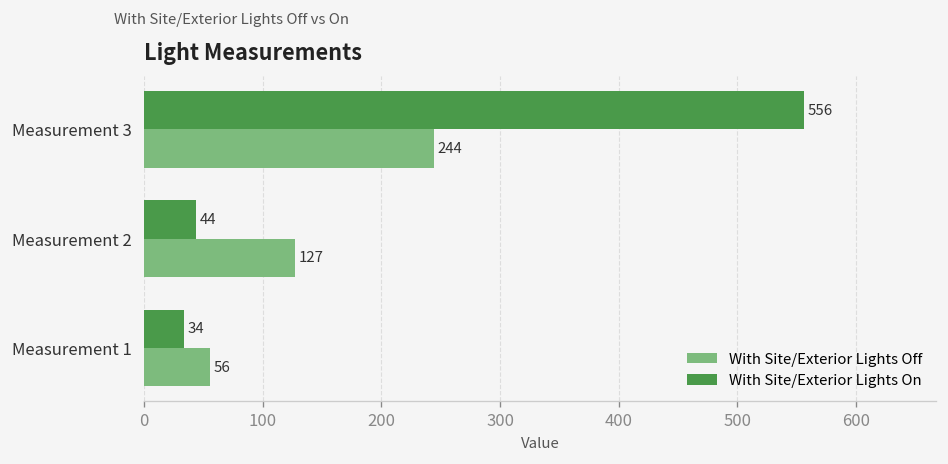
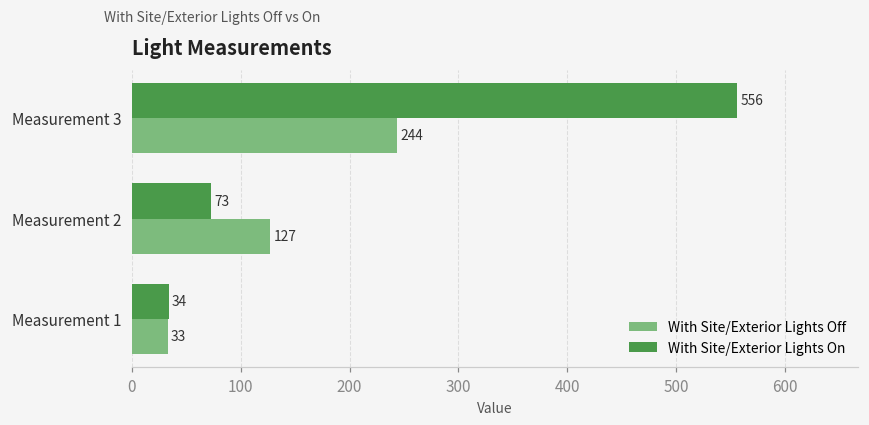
With Site/Exterior Lights On, Measurement 2: 44 -> 73
With Site/Exterior Lights Off, Measurement 1: 56 -> 33
